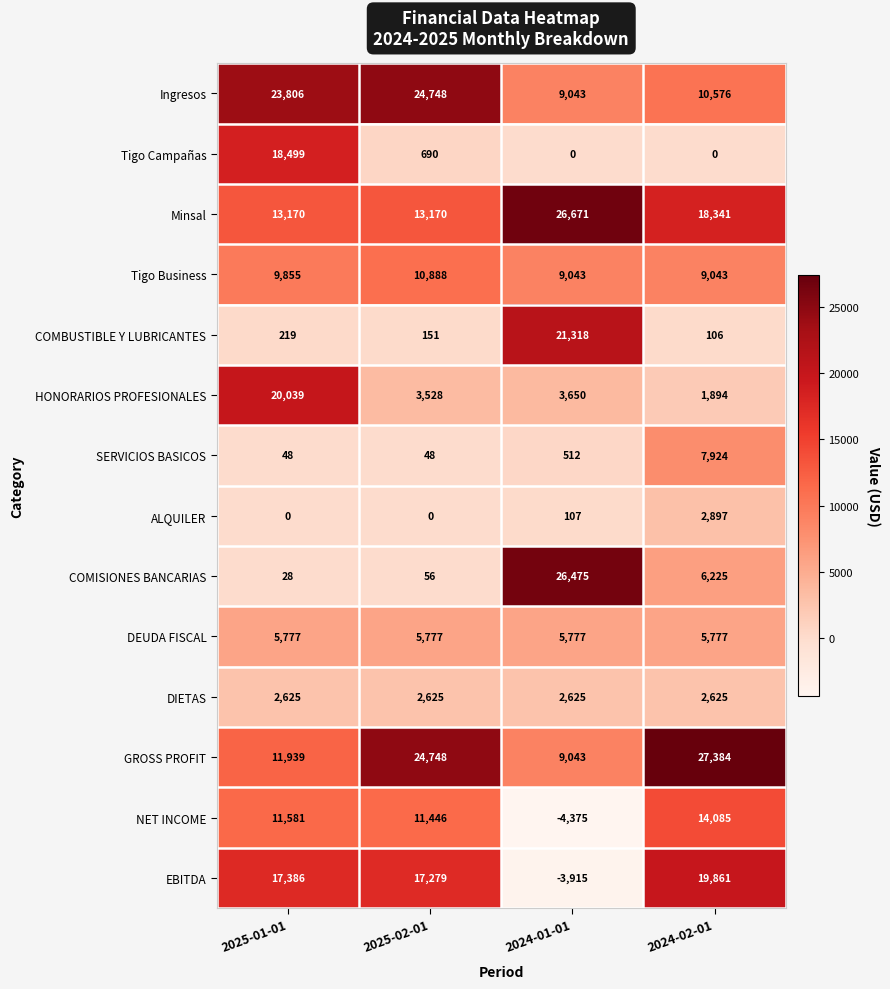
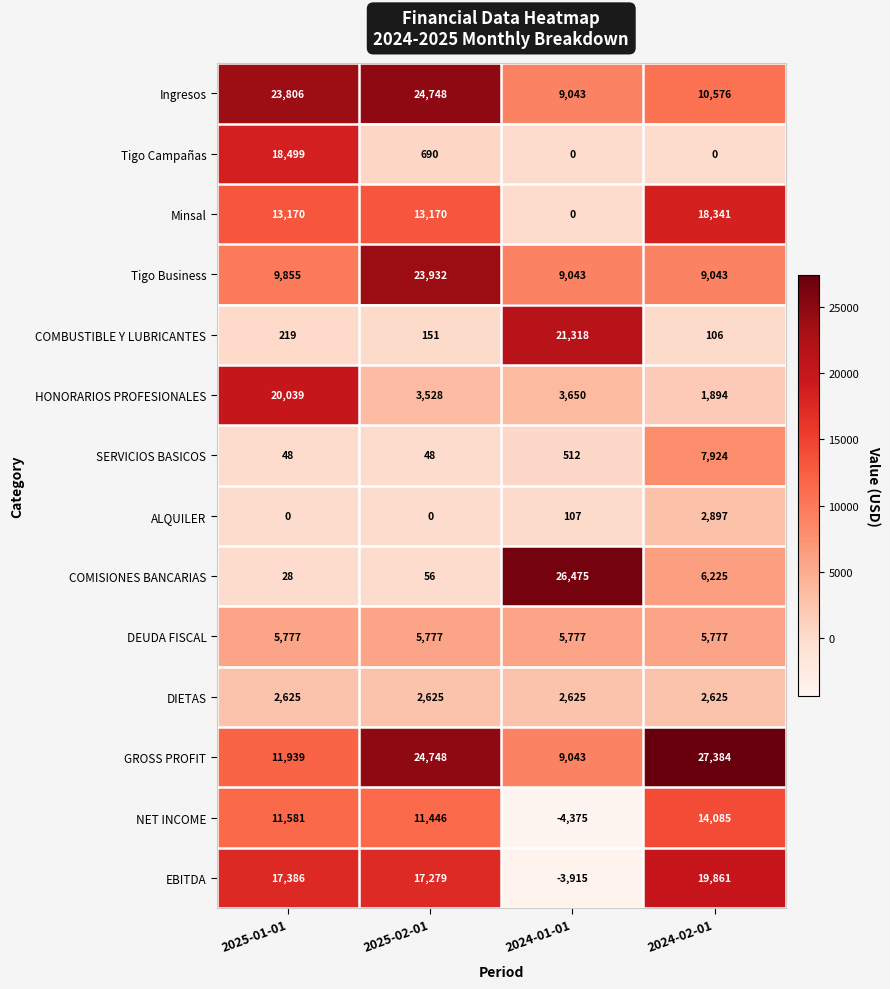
Minsal, 2024-01-01: 26,671 -> 0
Tigo Business, 2025-02-01: 10,888 -> 23,932
